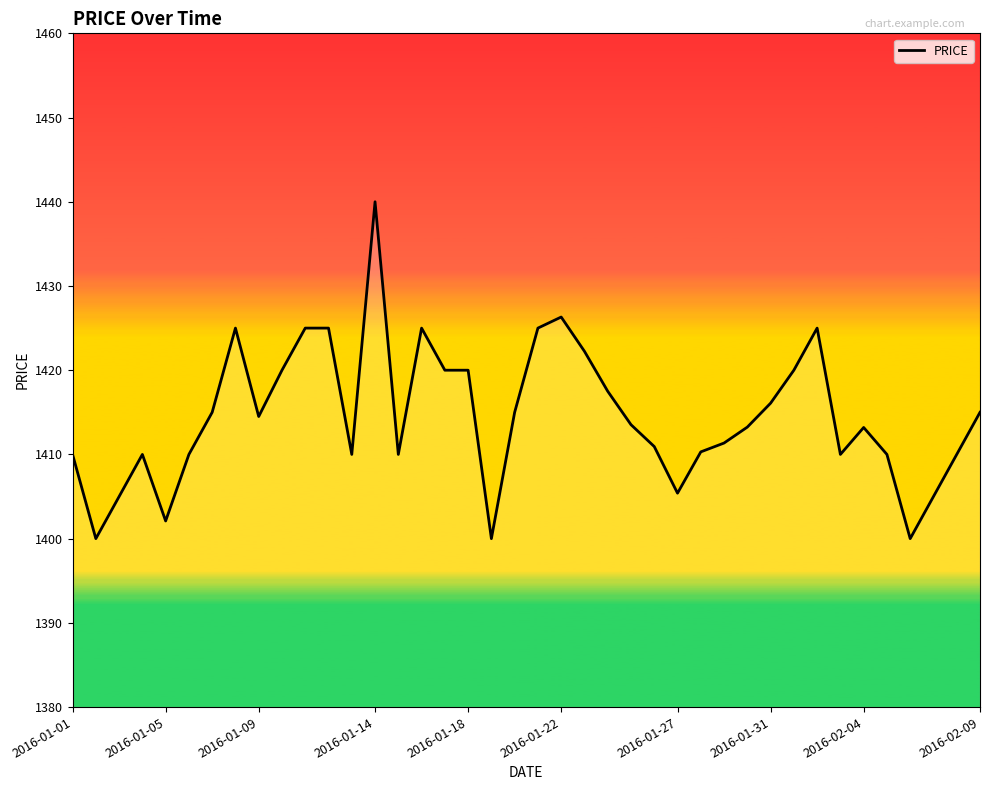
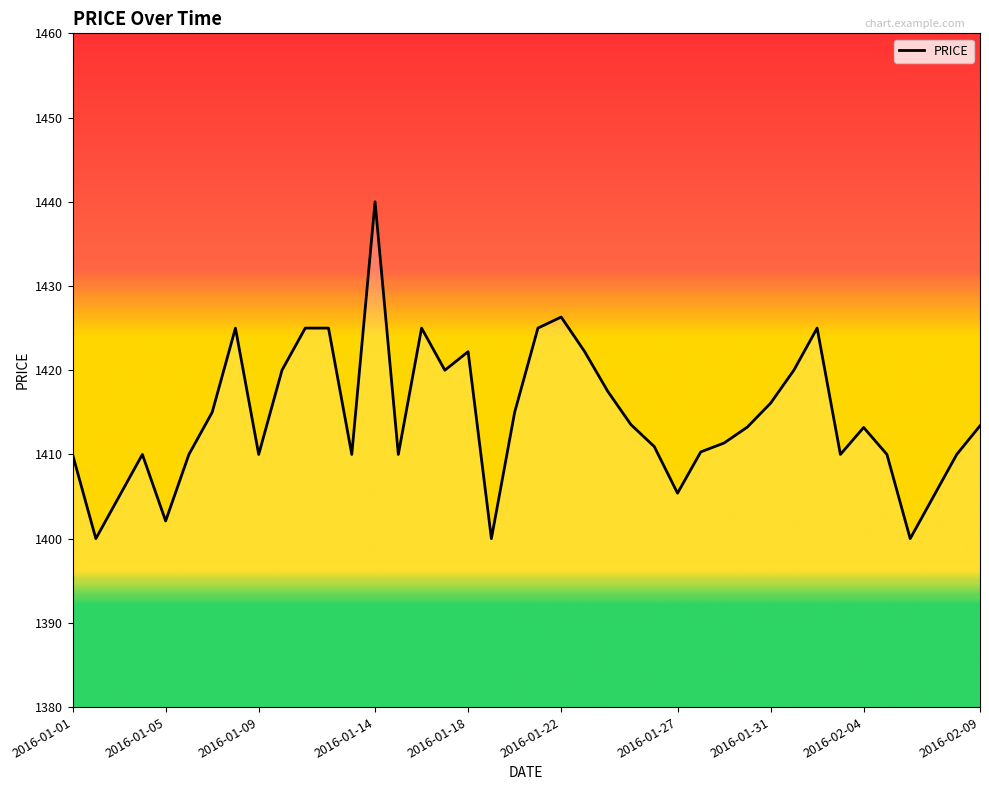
2016-01-09: 1415 -> 1410
2016-01-18: 1420 -> 1422
2016-02-09: 1415 -> 1413
